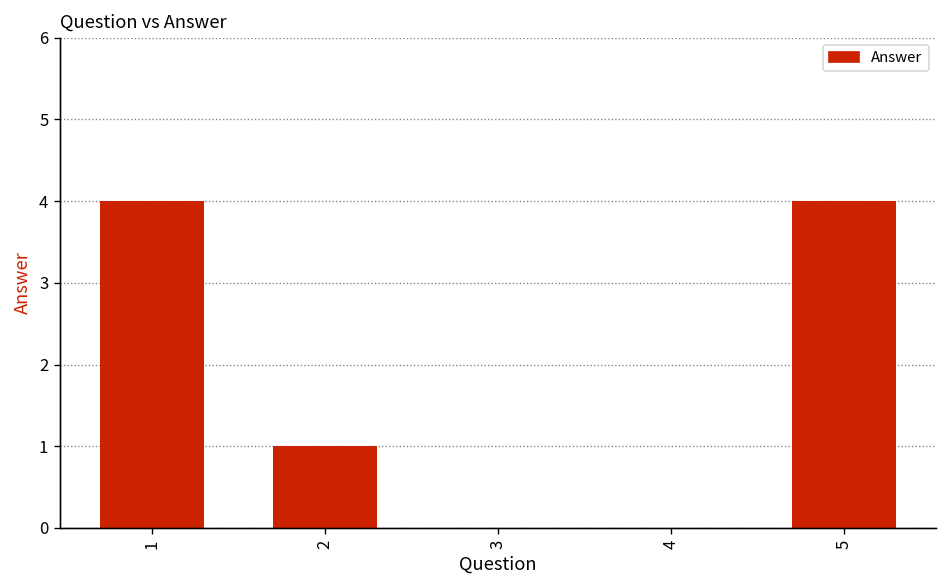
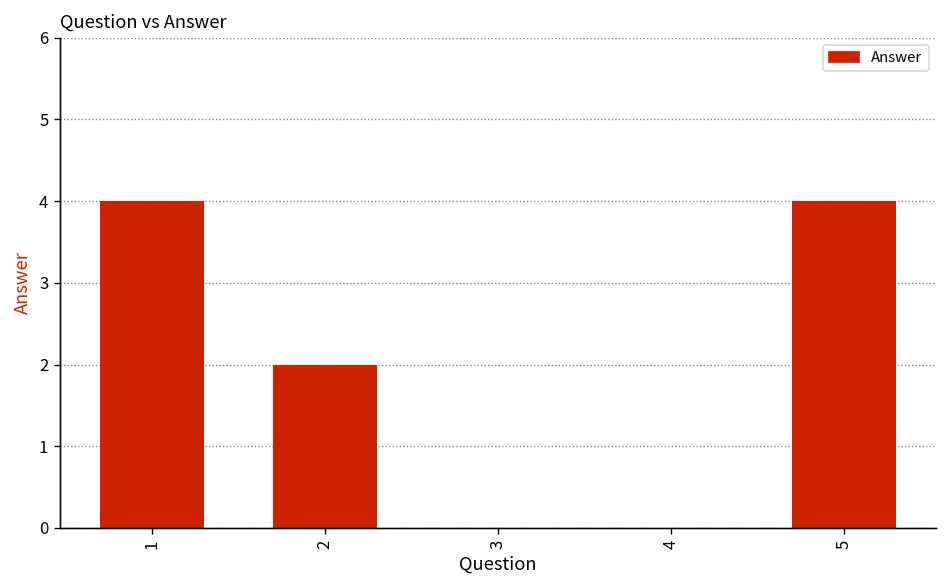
2: 1 -> 2
